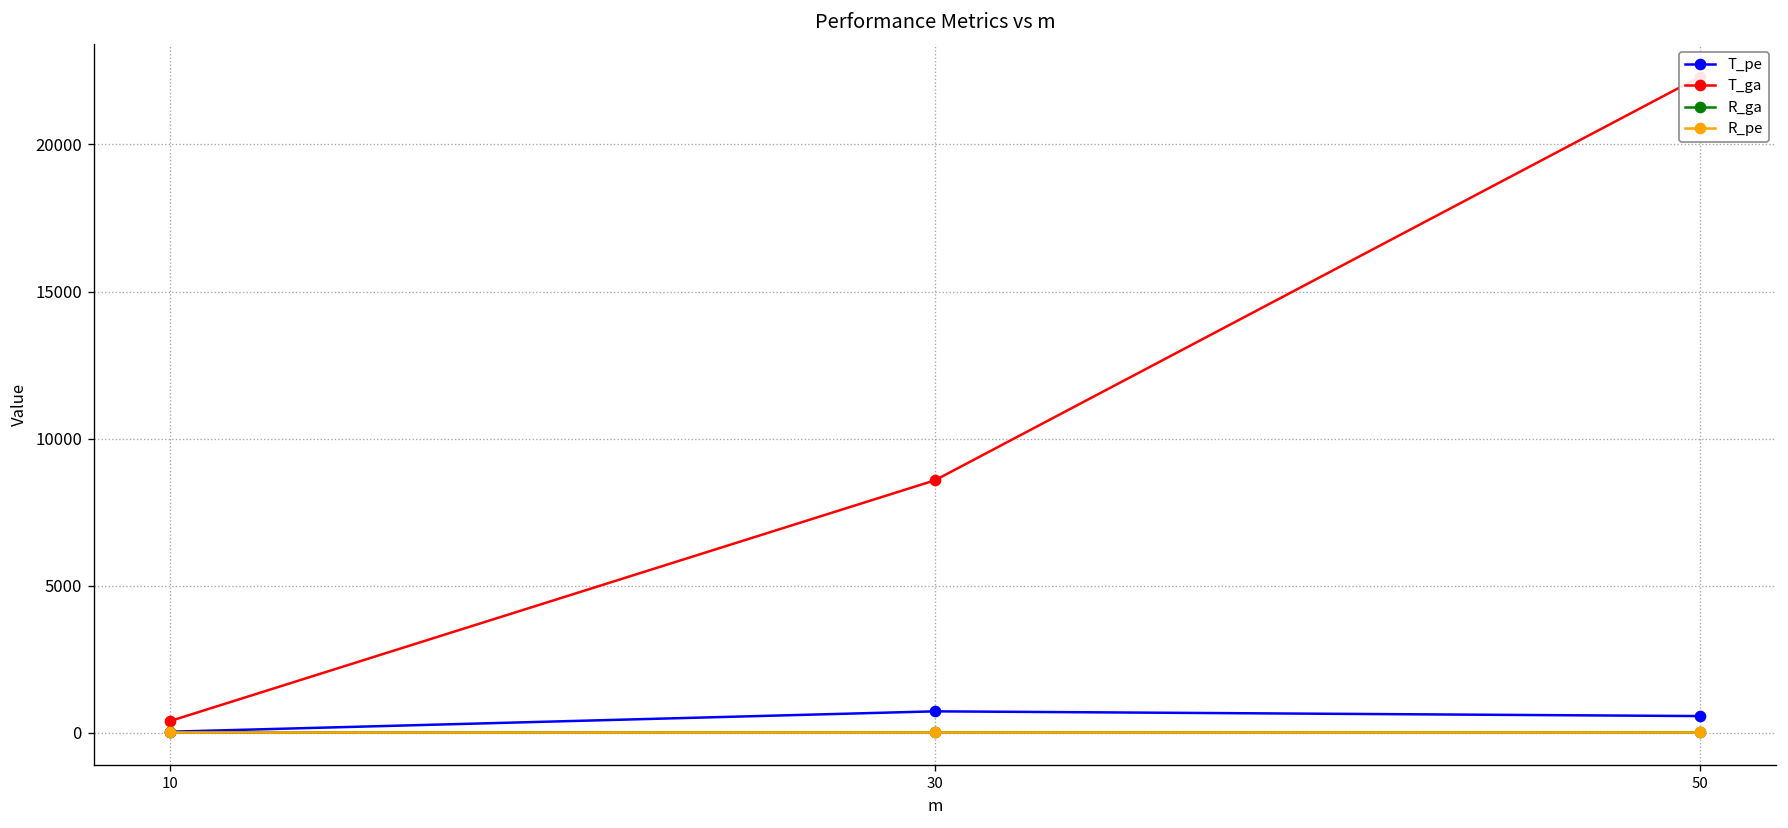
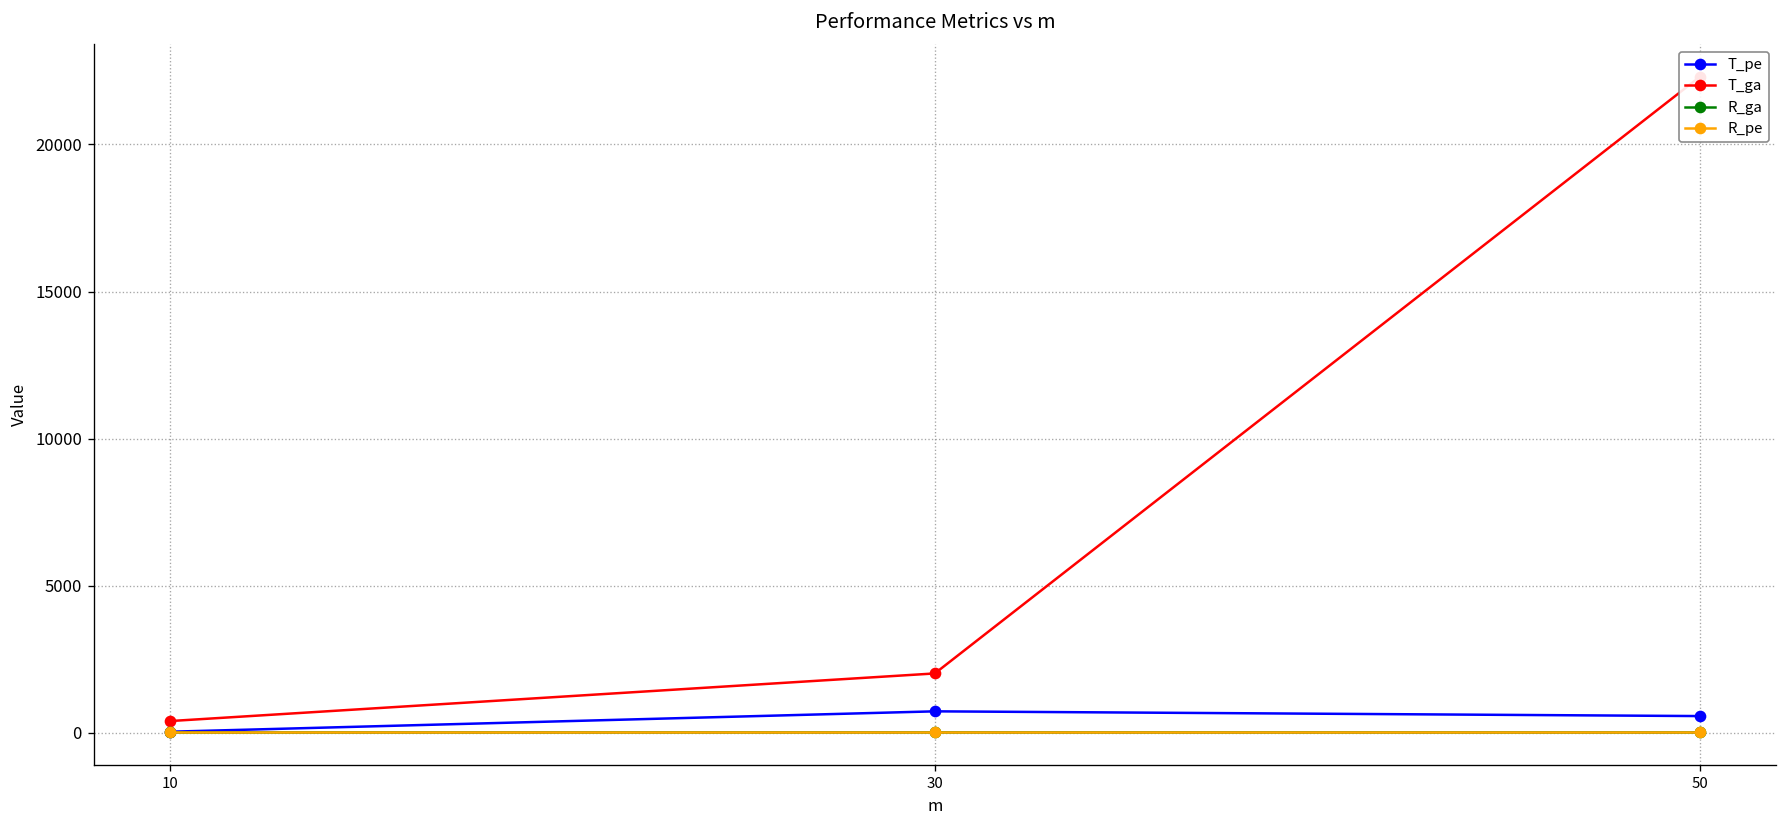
T_ga, 30: 8600 -> 2000
